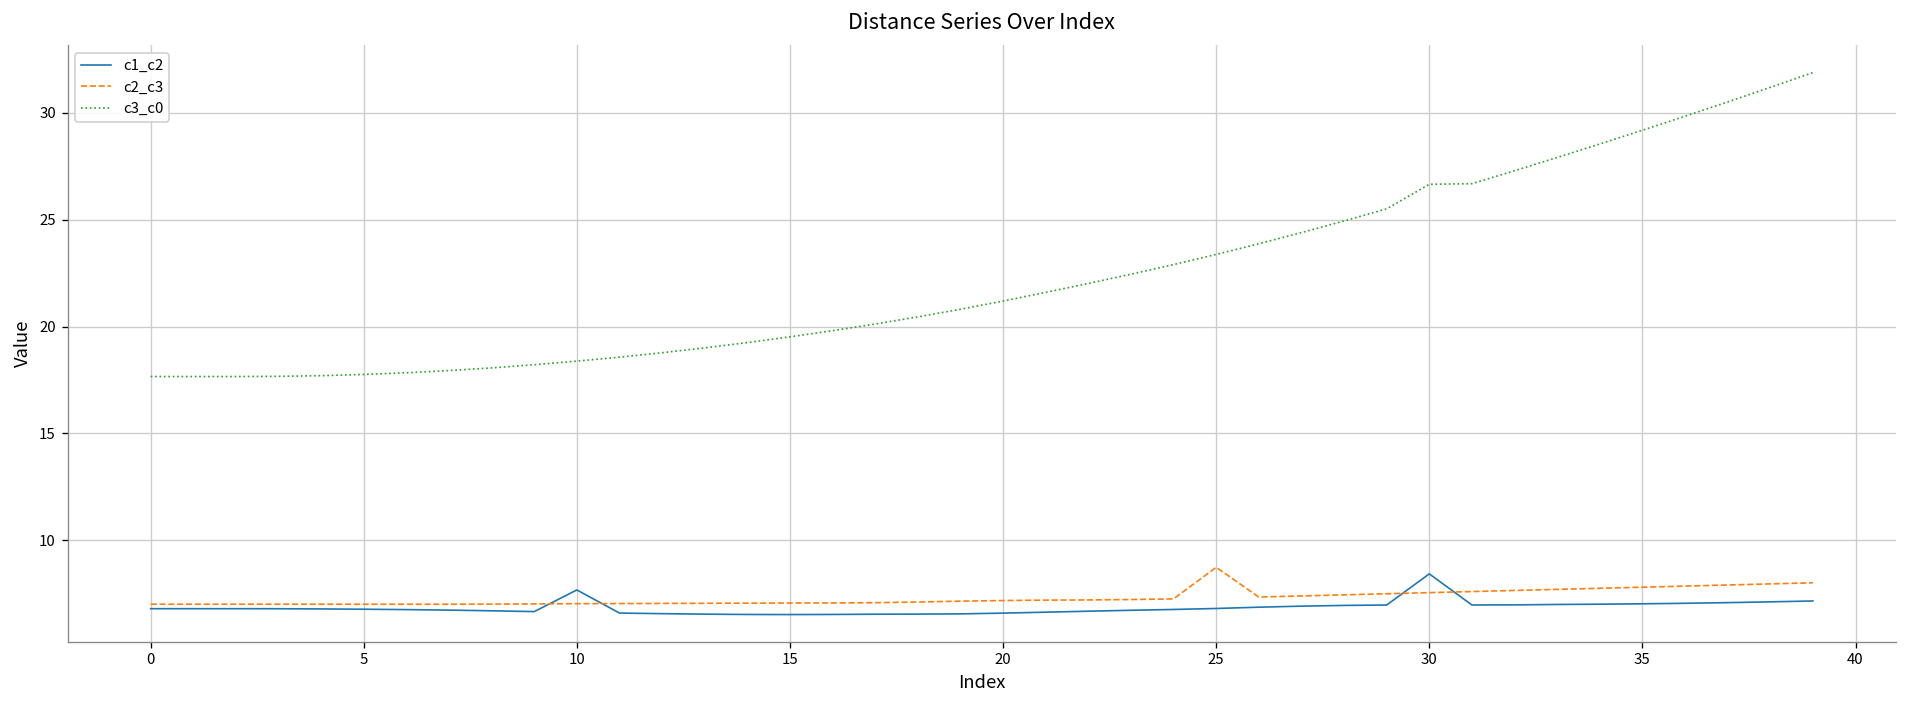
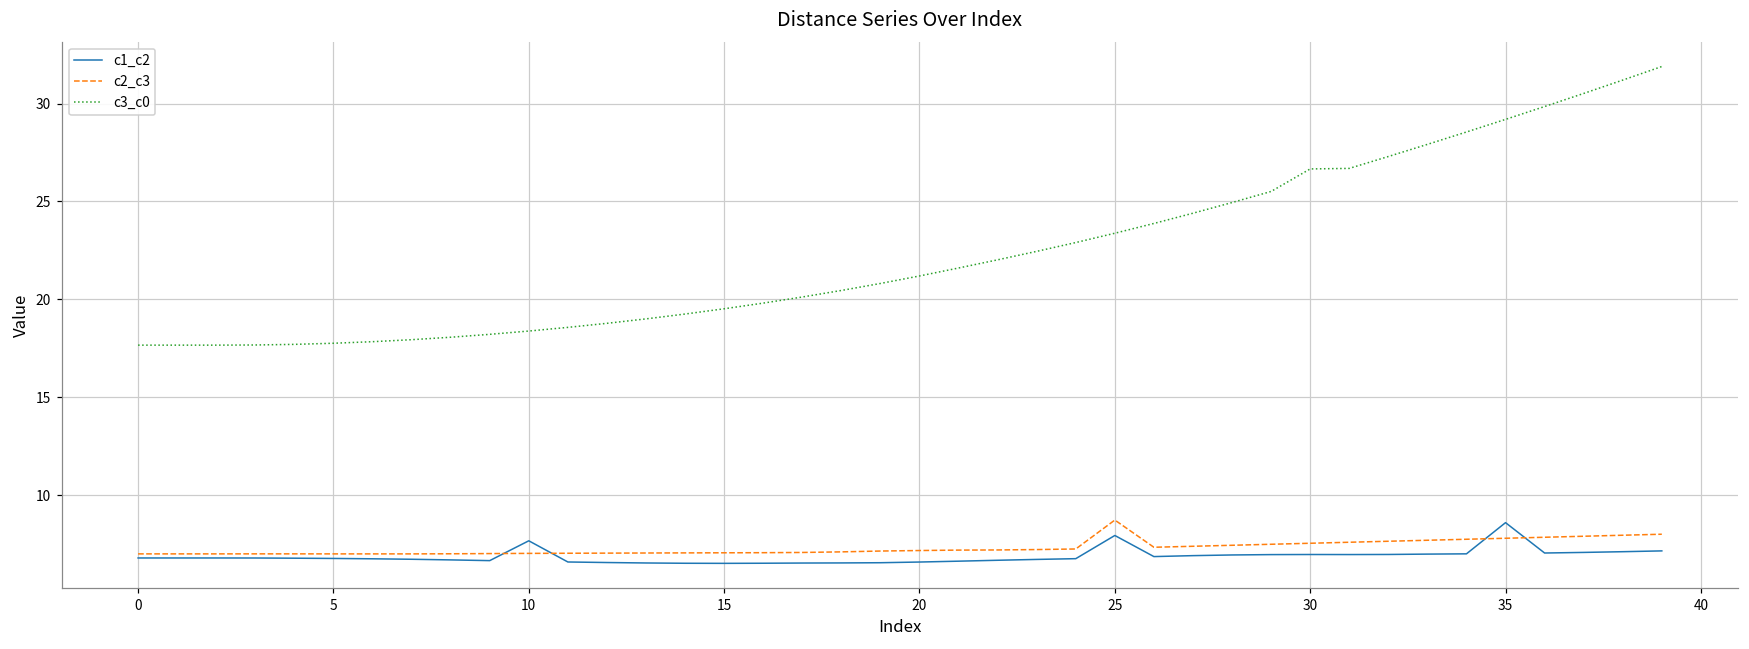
c1_c2, 25: 6.8 -> 7.9
c1_c2, 30: 8.4 -> 7.0
c1_c2, 35: 7.0 -> 8.6
